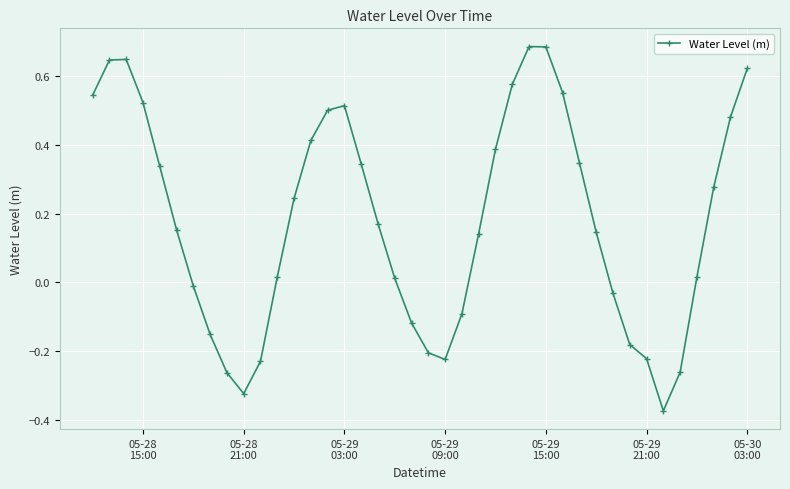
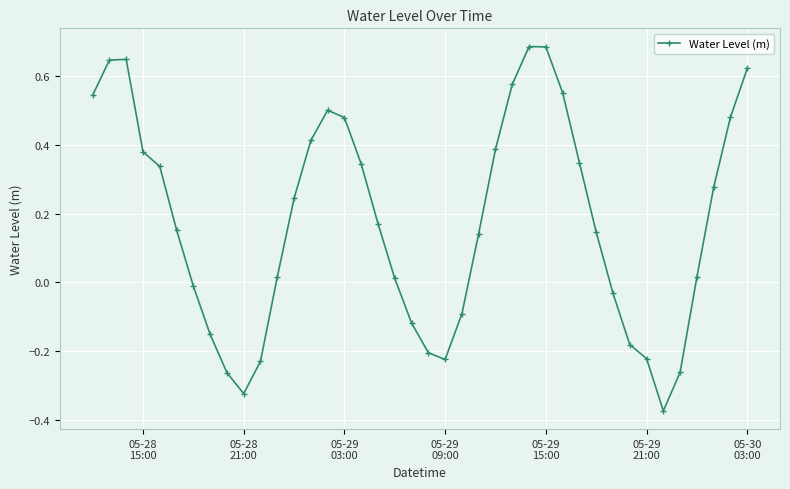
05-28 15:00: 0.52 -> 0.38
05-29 03:00: 0.51 -> 0.48
